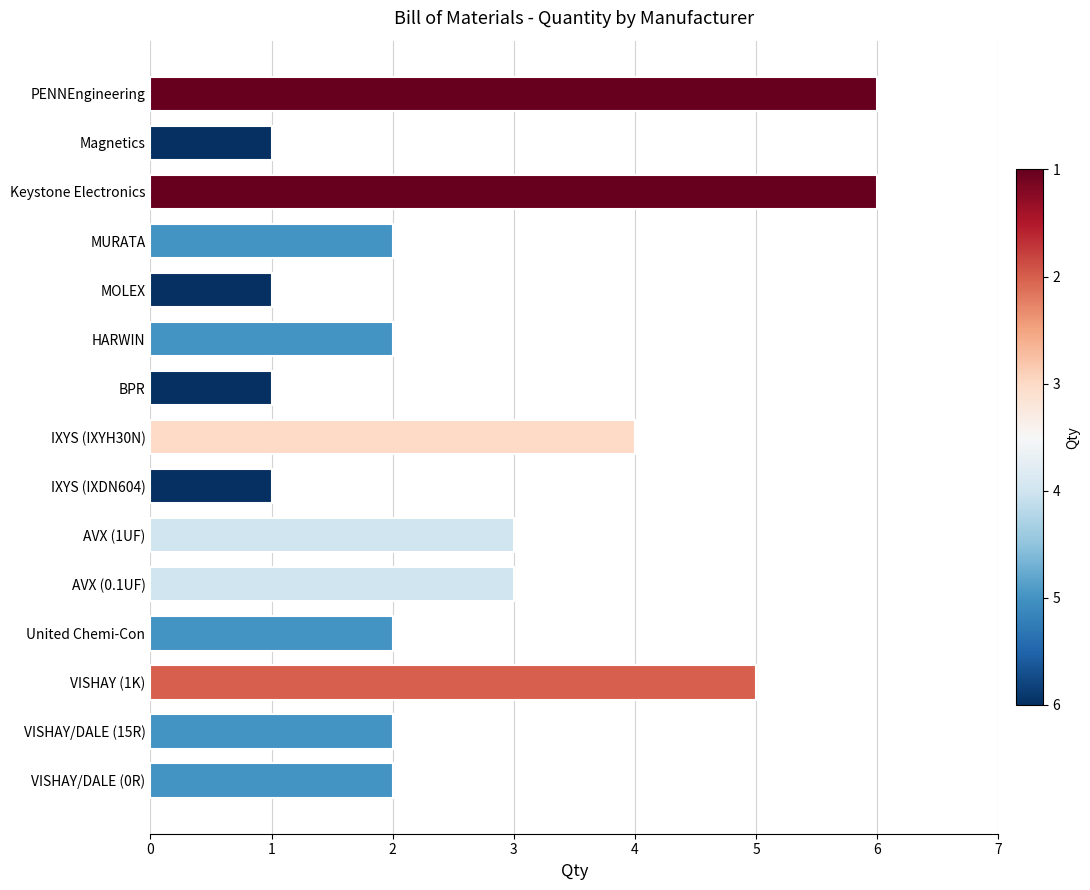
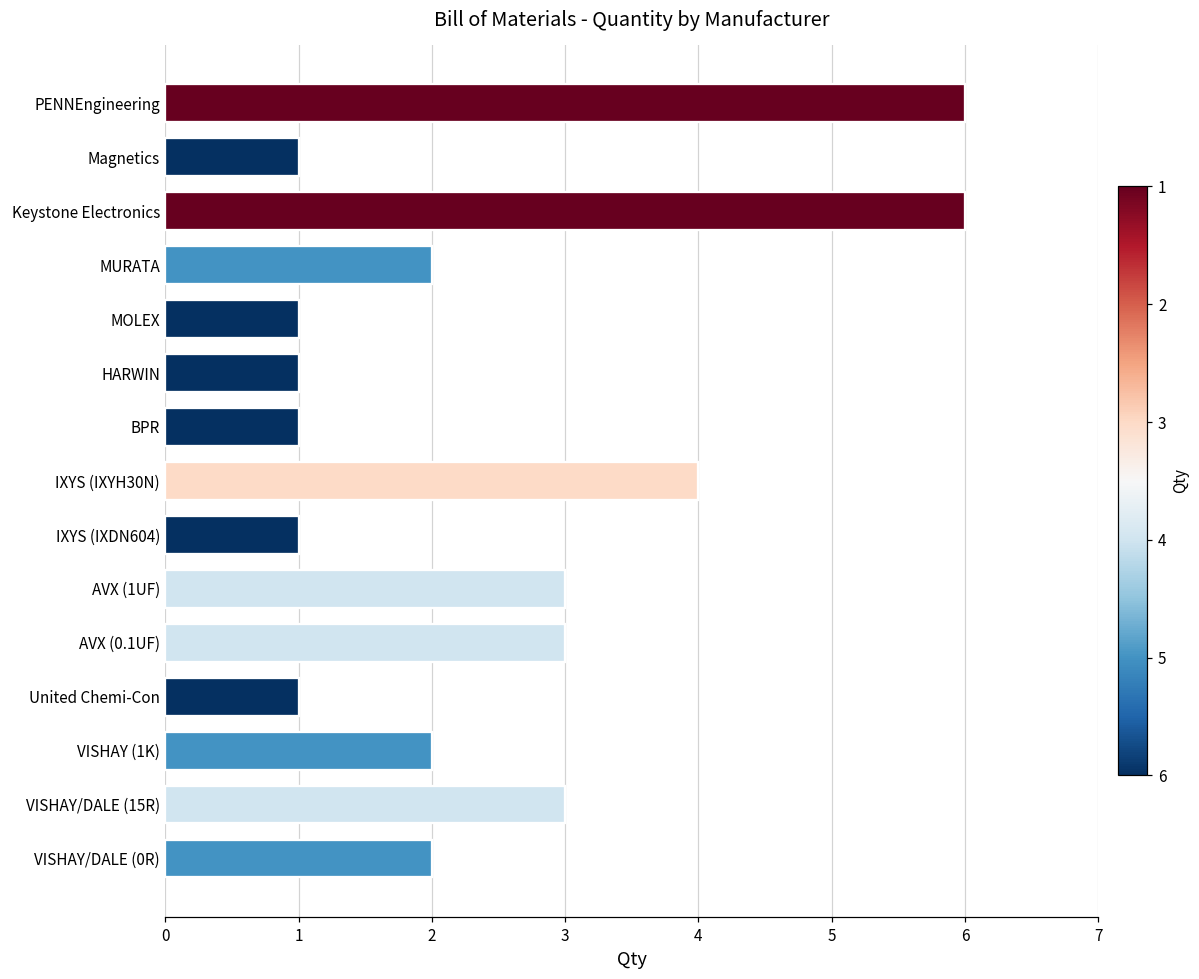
HARWIN: 2 -> 1
United Chemi-Con: 2 -> 1
VISHAY (1K): 5 -> 2
VISHAY/DALE (15R): 2 -> 3
